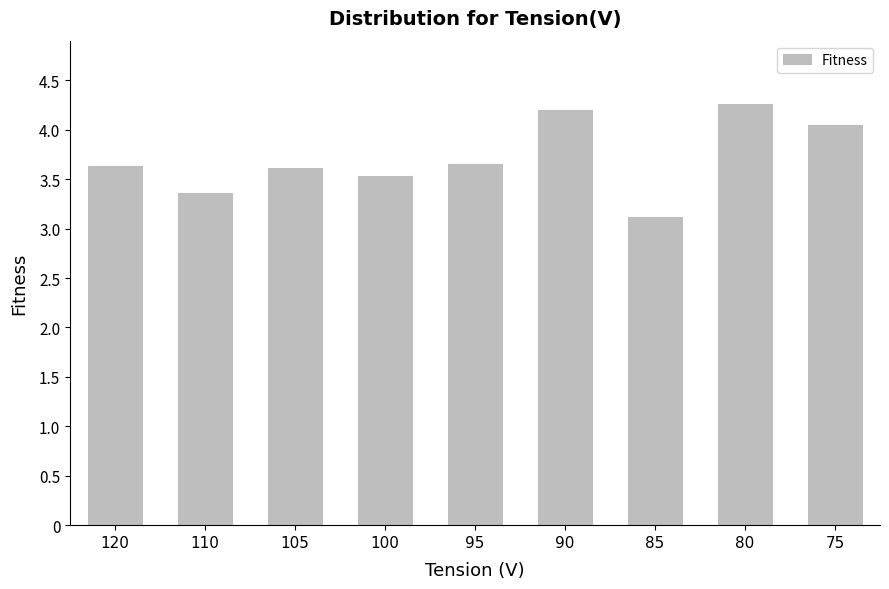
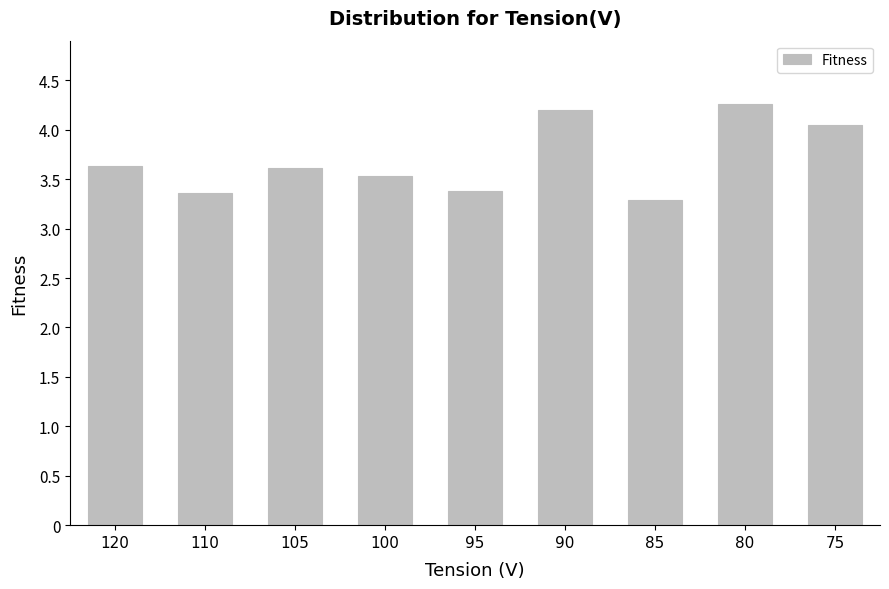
95: 3.7 -> 3.4
85: 3.1 -> 3.3
